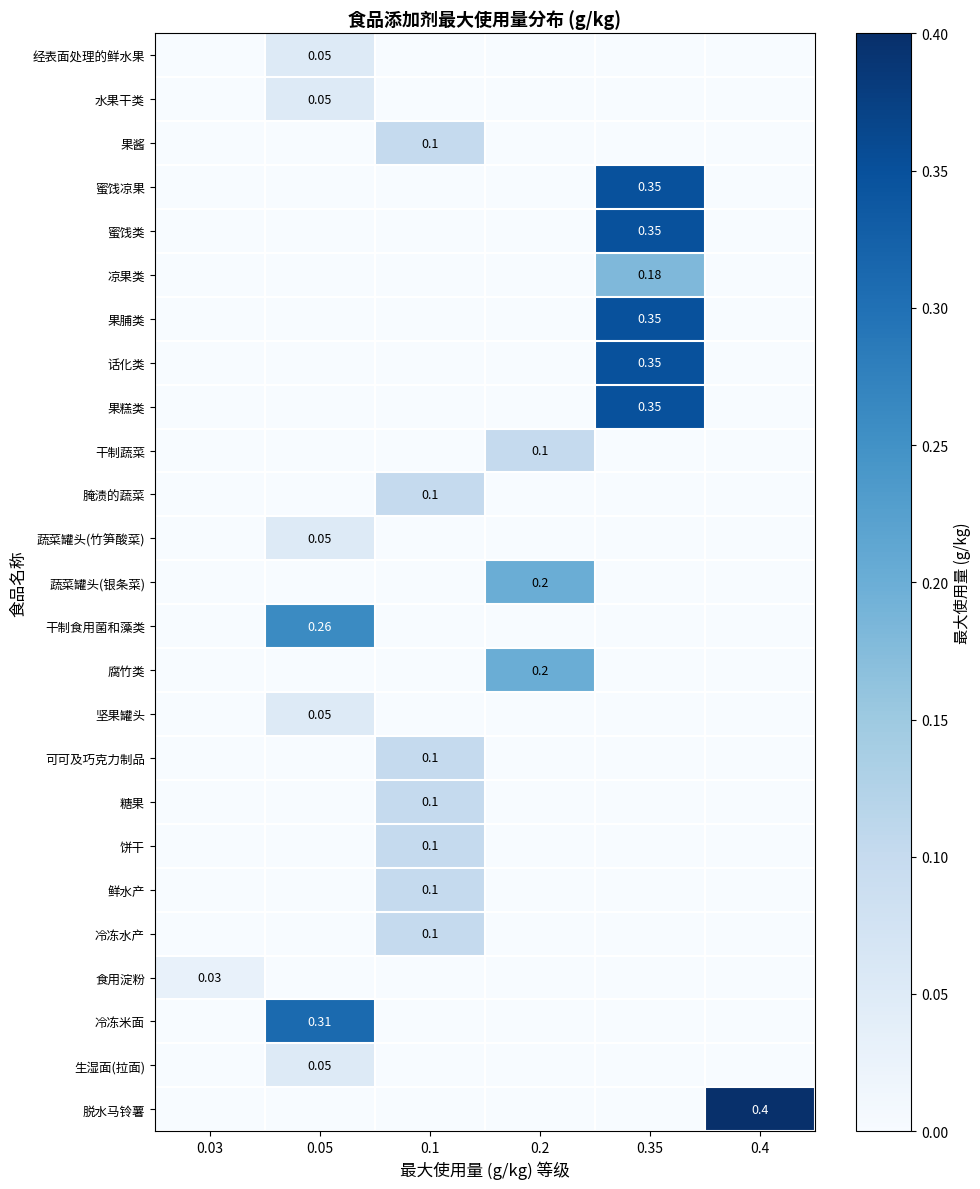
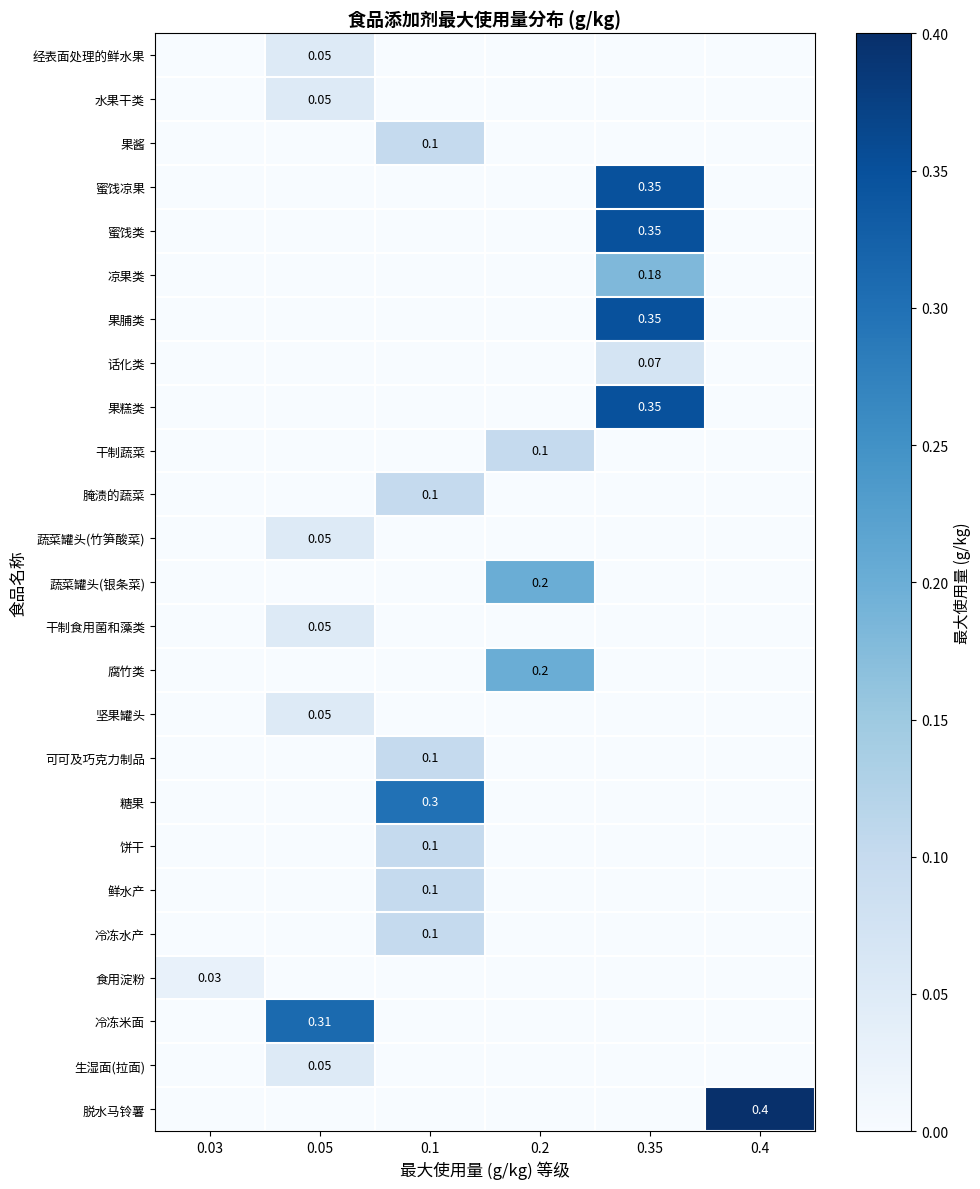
话化类, 0.35: 0.35 -> 0.07
干制食用菌和藻类, 0.05: 0.26 -> 0.05
糖果, 0.1: 0.1 -> 0.3
